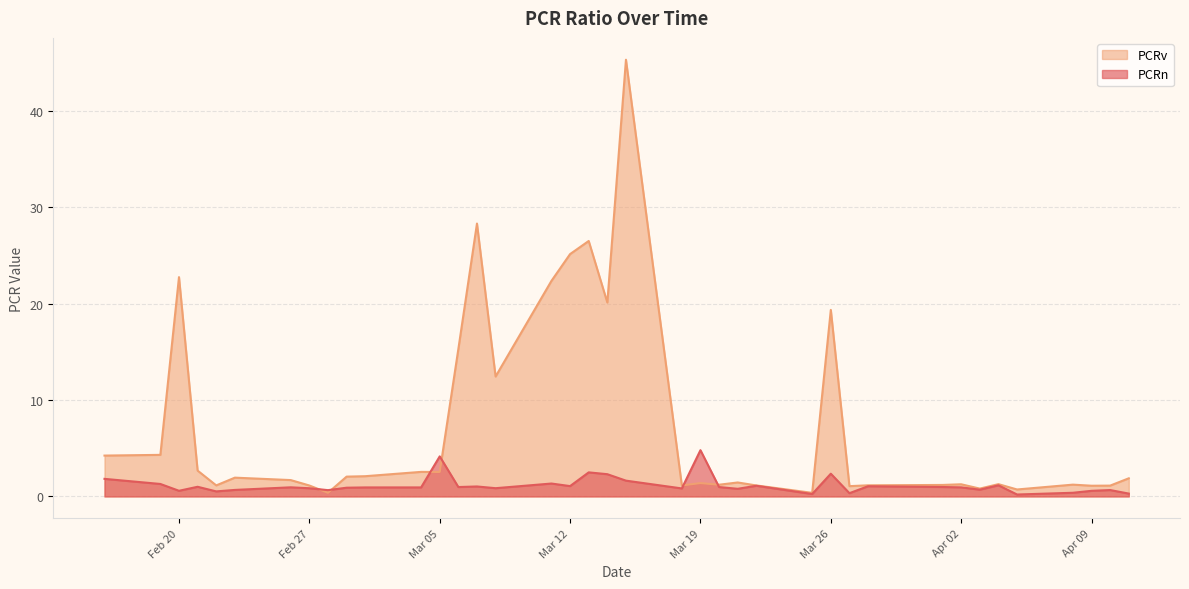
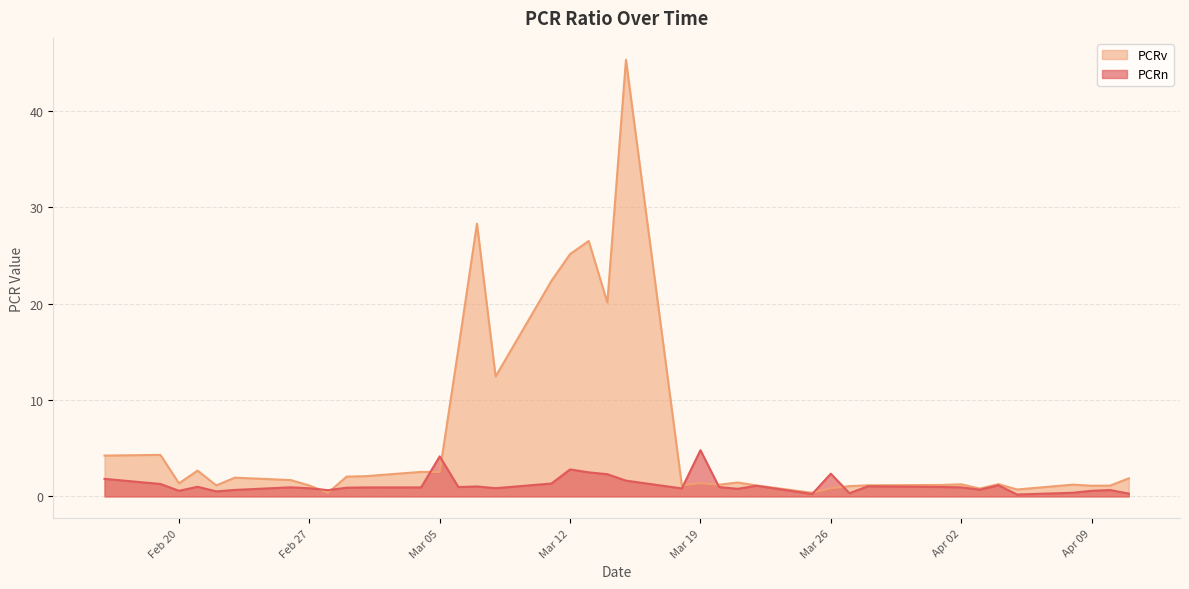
PCRv, Feb 20: 23 -> 1
PCRn, Mar 12: 1 -> 3
PCRv, Mar 26: 19 -> 1
